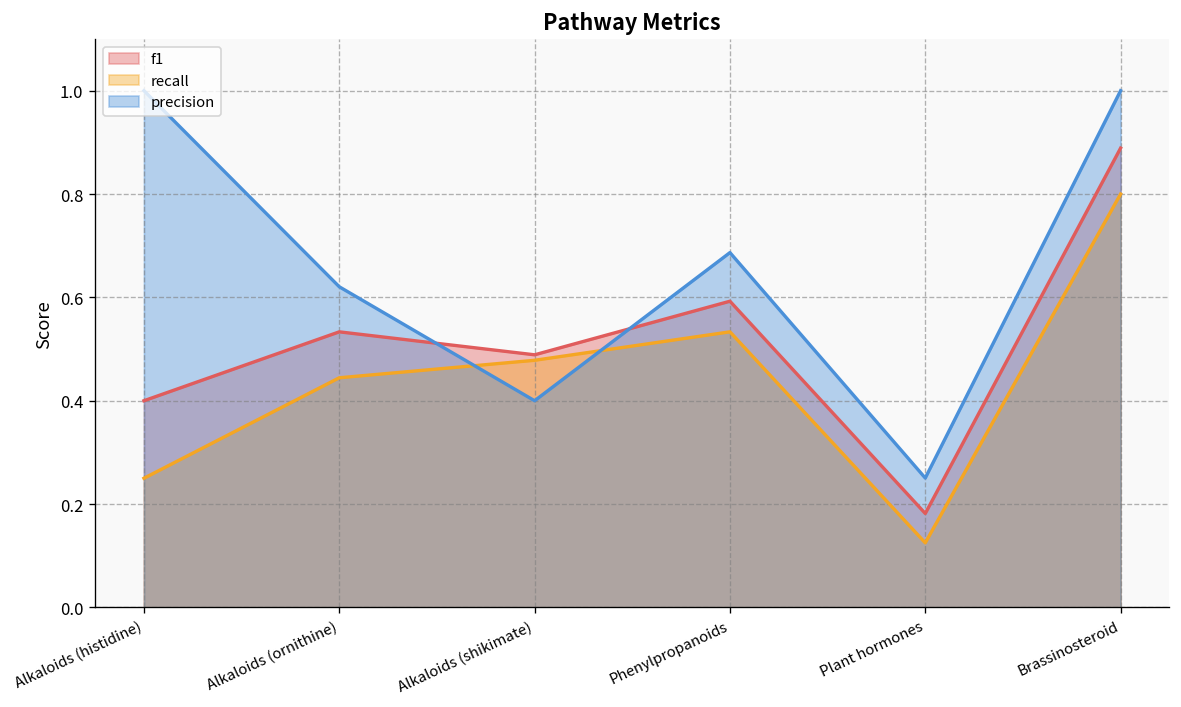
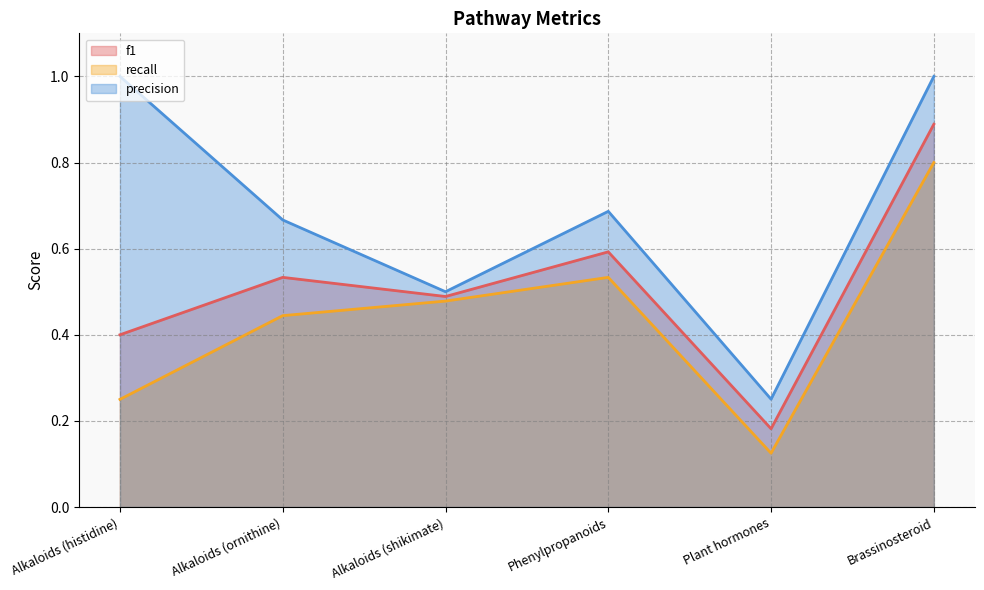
precision, Alkaloids (ornithine): 0.62 -> 0.67
precision, Alkaloids (shikimate): 0.4 -> 0.5
